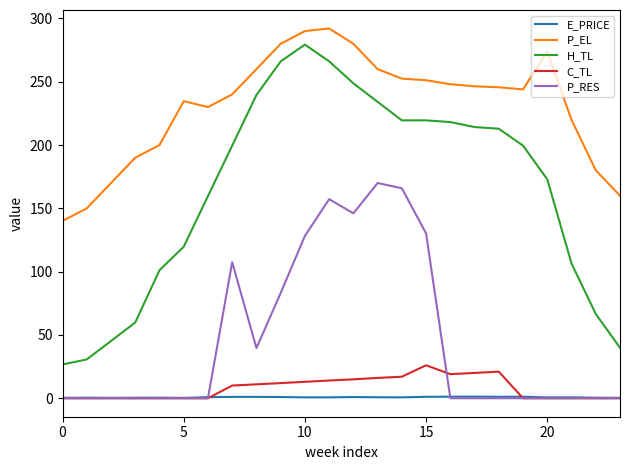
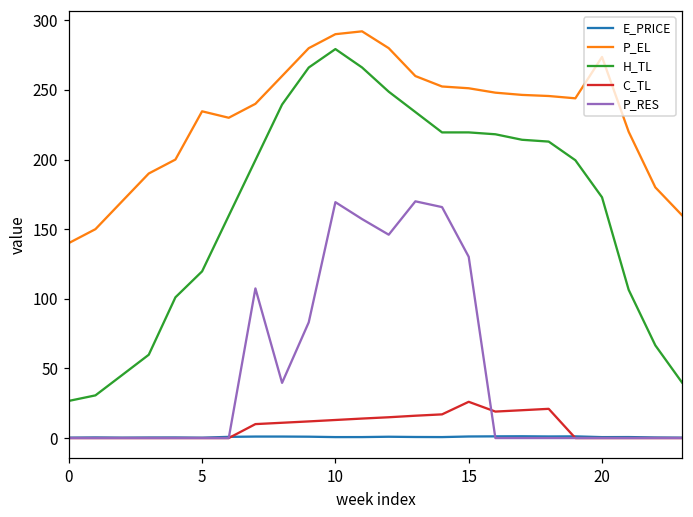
P_RES, 10: 128 -> 169
